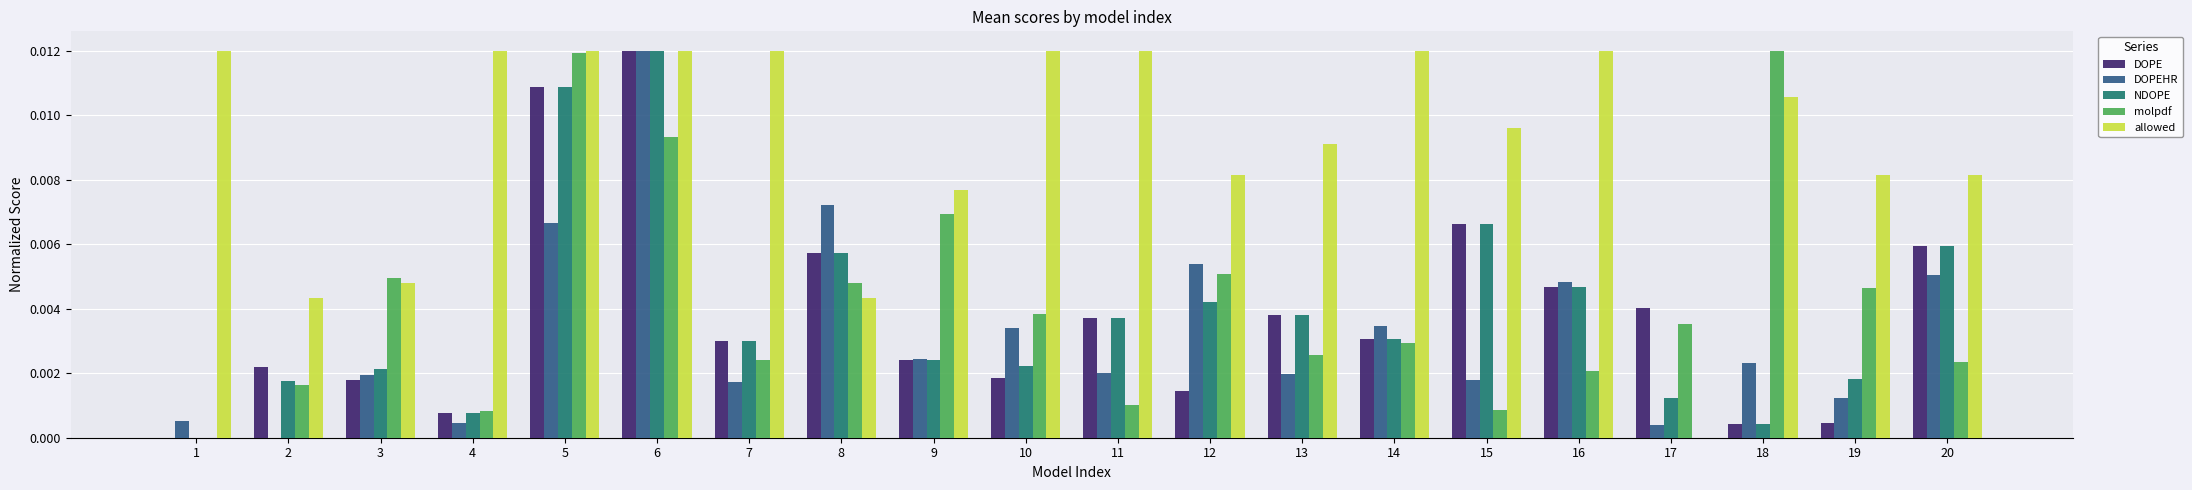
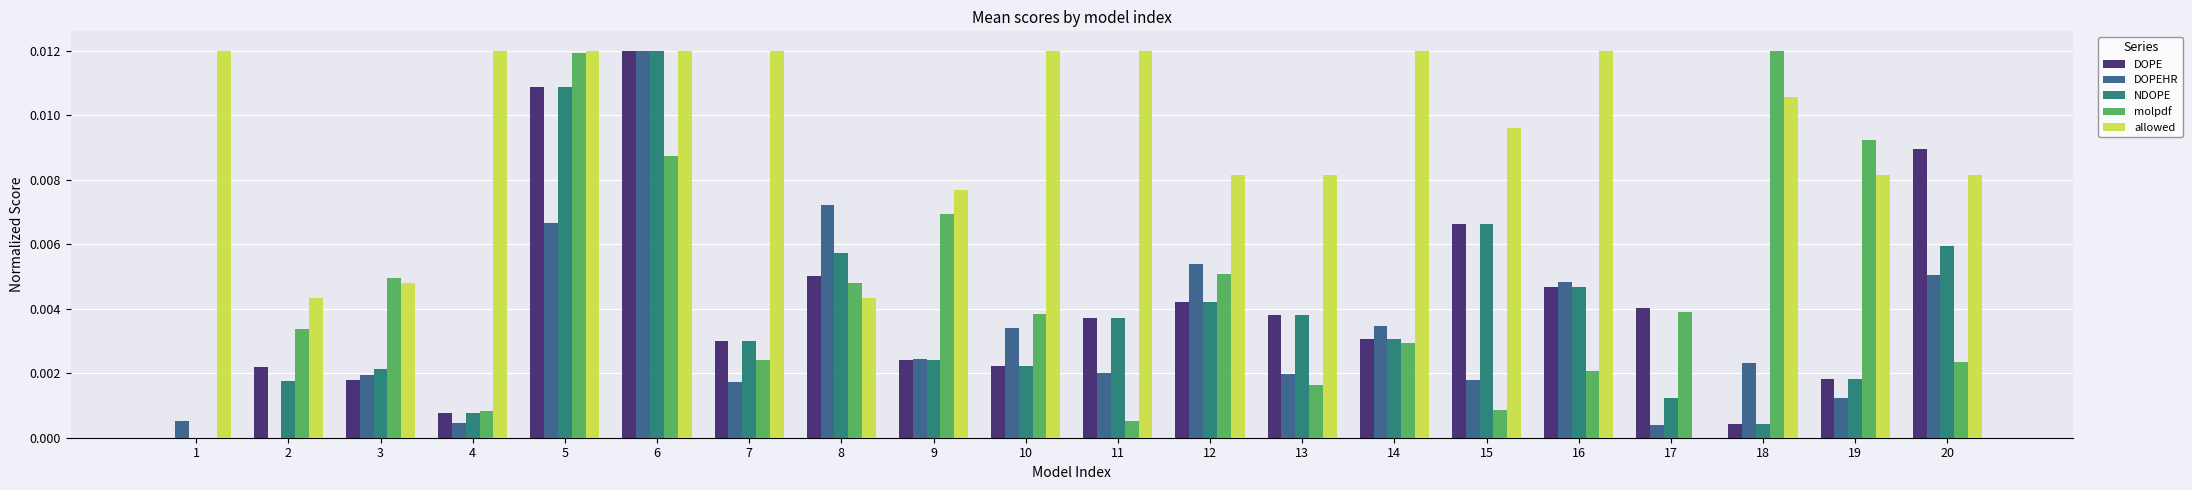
molpdf, 2: 0.0016 -> 0.0034
molpdf, 6: 0.0093 -> 0.0087
DOPE, 8: 0.0057 -> 0.0050
DOPE, 10: 0.0019 -> 0.0022
molpdf, 11: 0.0010 -> 0.0005
DOPE, 12: 0.0014 -> 0.0042
molpdf, 13: 0.0026 -> 0.0016
allowed, 13: 0.0091 -> 0.0082
molpdf, 17: 0.0035 -> 0.0039
DOPE, 19: 0.0004 -> 0.0018
molpdf, 19: 0.0046 -> 0.0092
DOPE, 20: 0.0060 -> 0.0089
